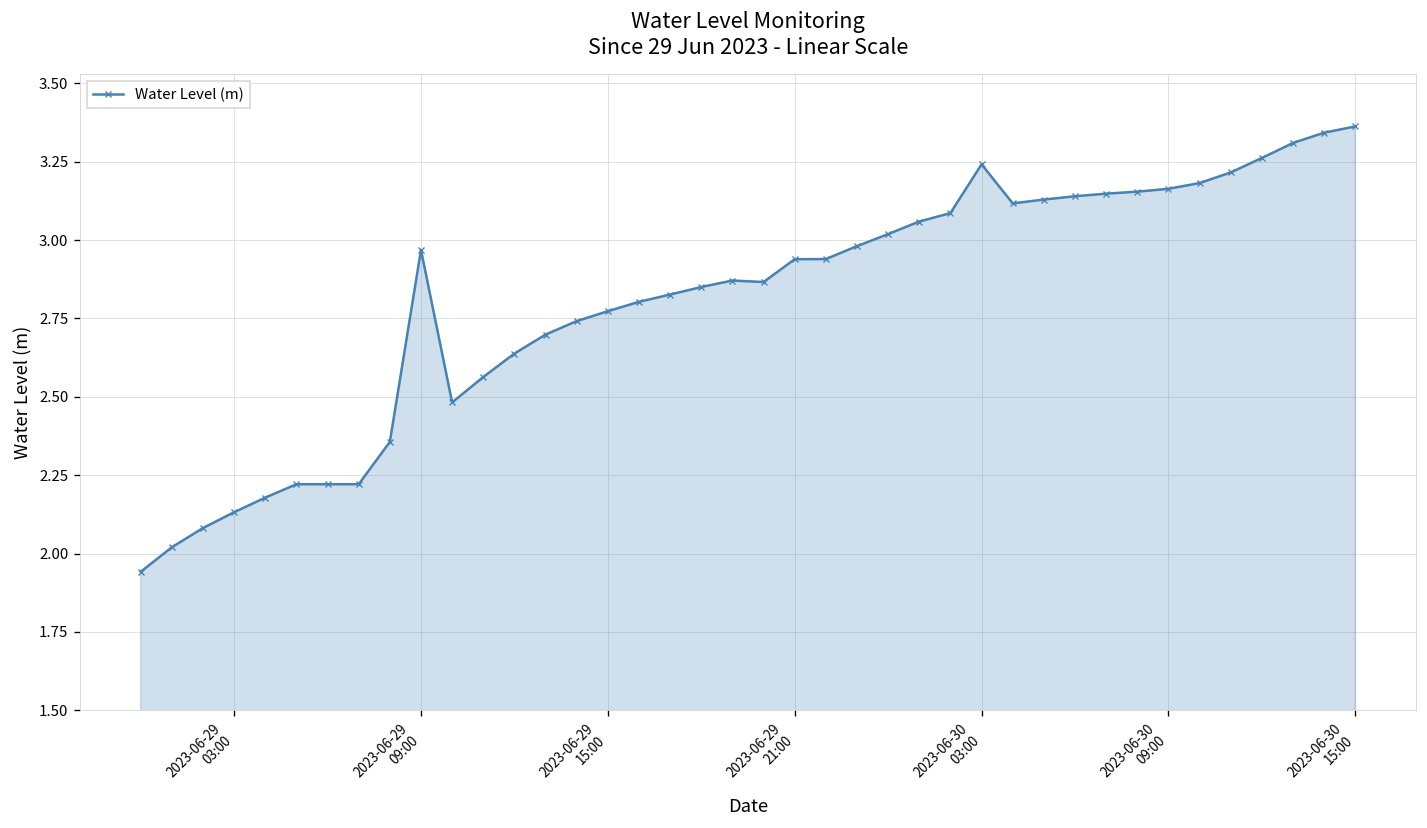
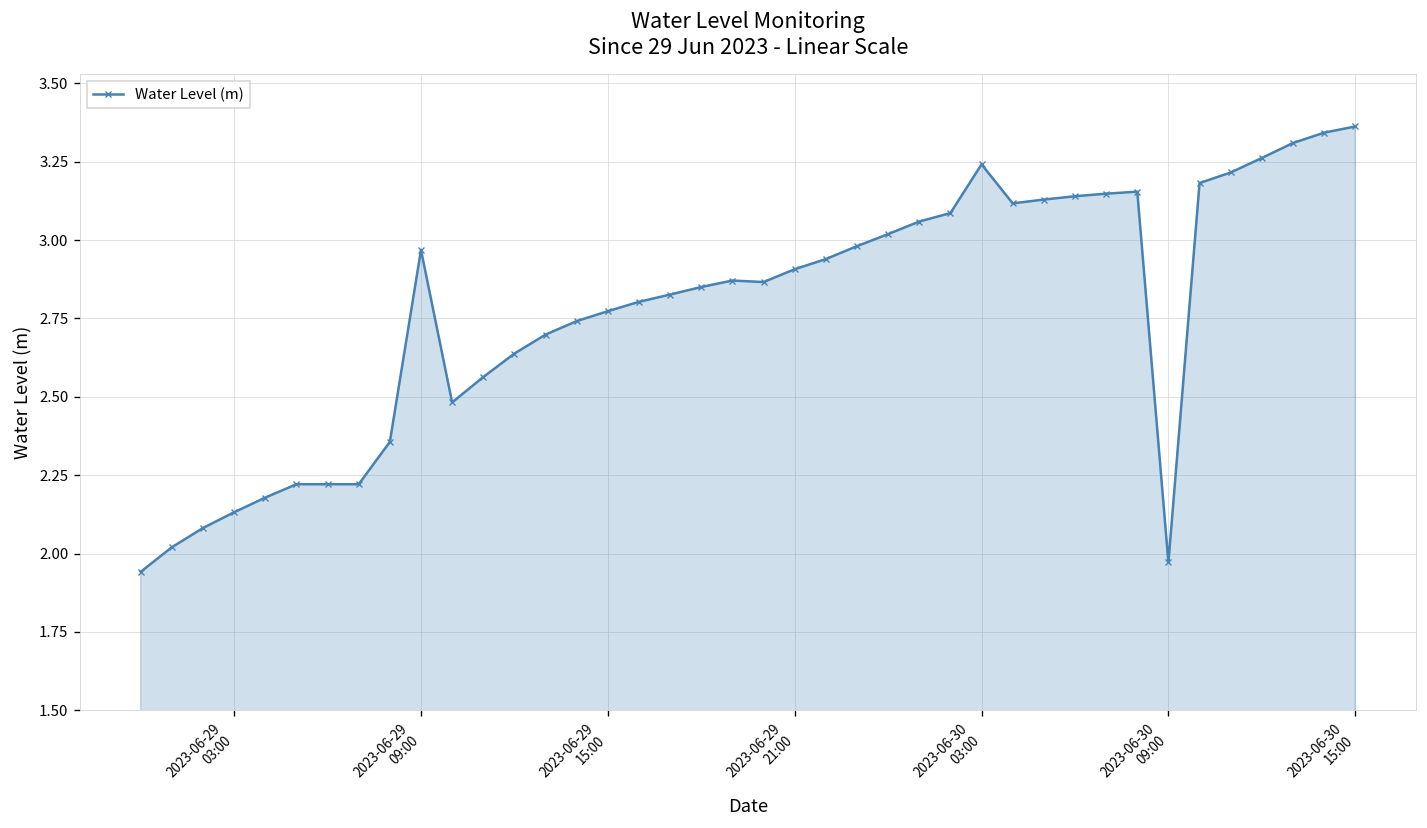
2023-06-29 21:00: 2.94 -> 2.91
2023-06-30 09:00: 3.16 -> 1.97
